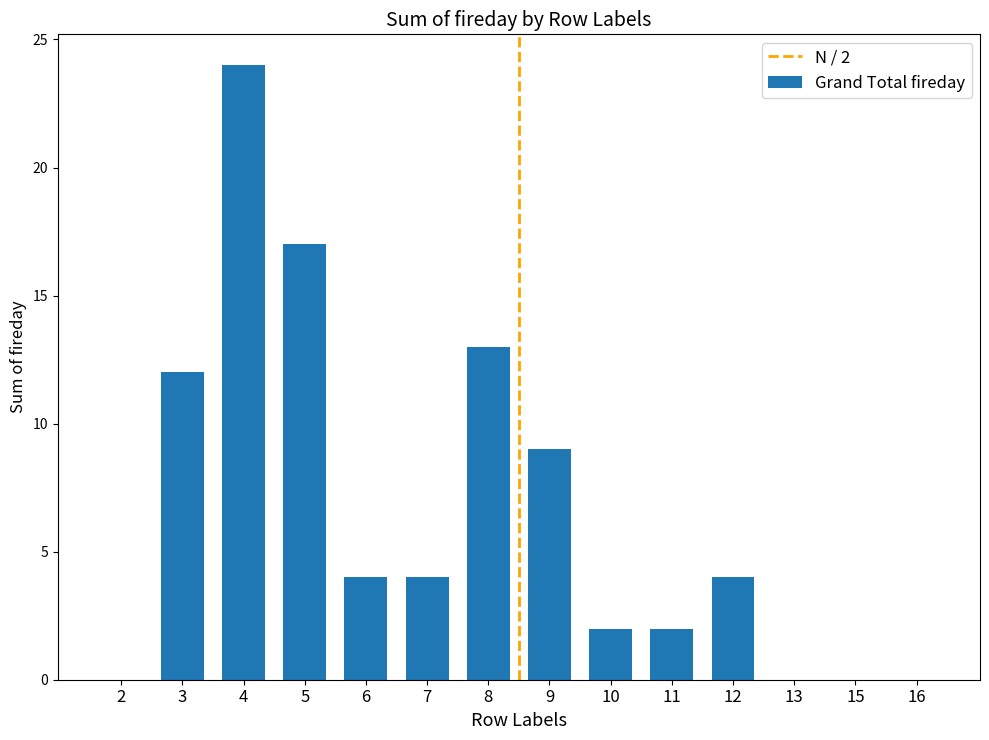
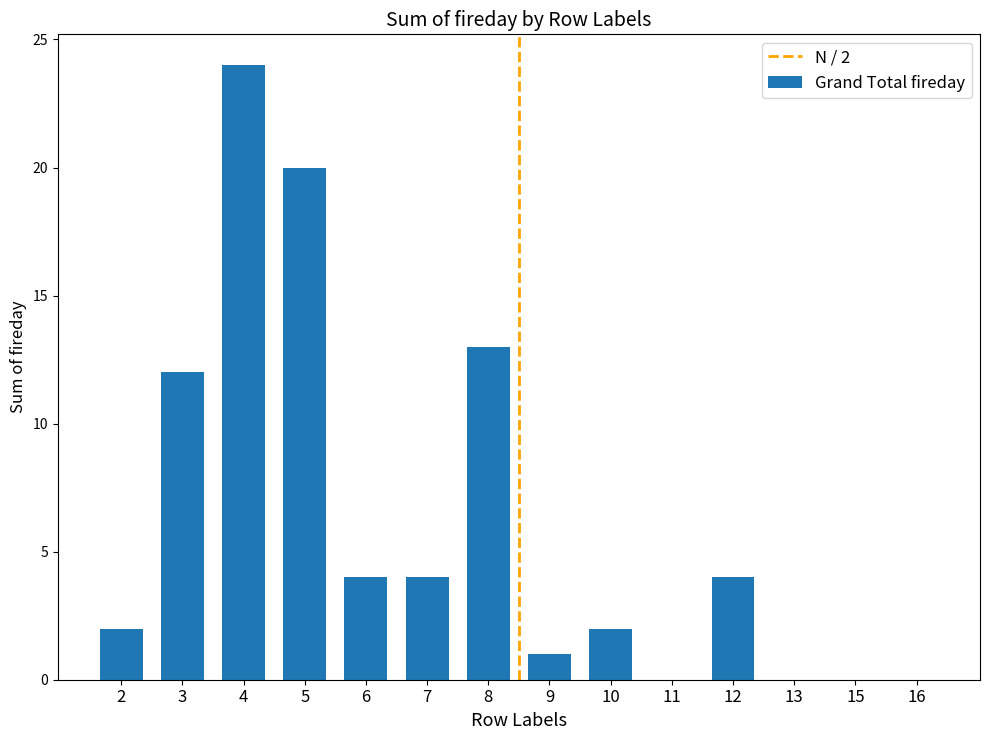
2: 0 -> 2
5: 17 -> 20
9: 9 -> 1
11: 2 -> 0
